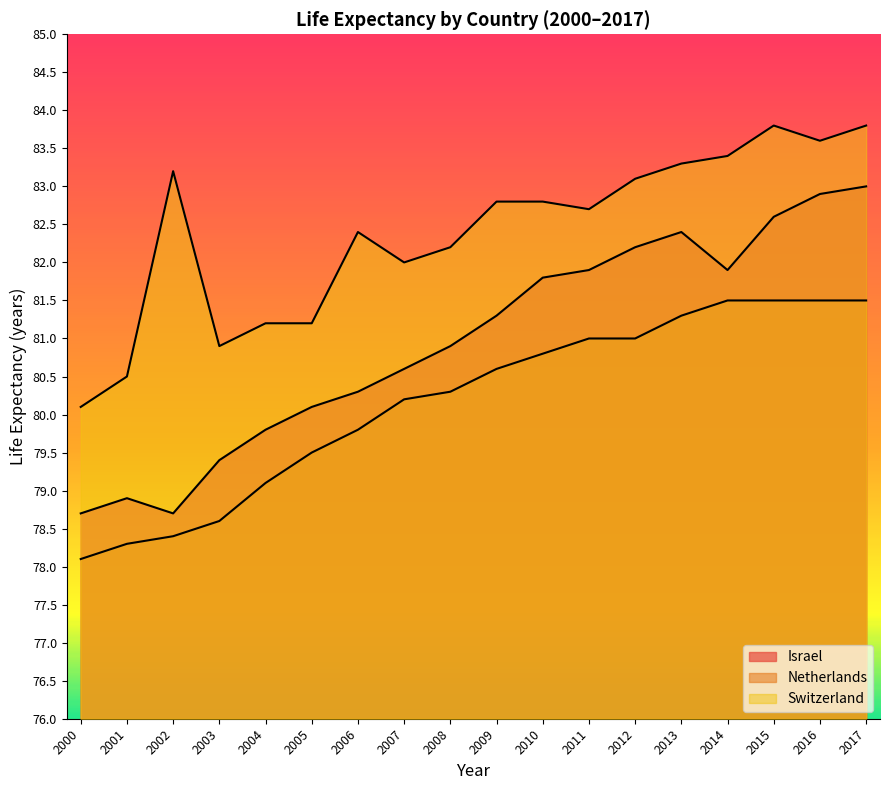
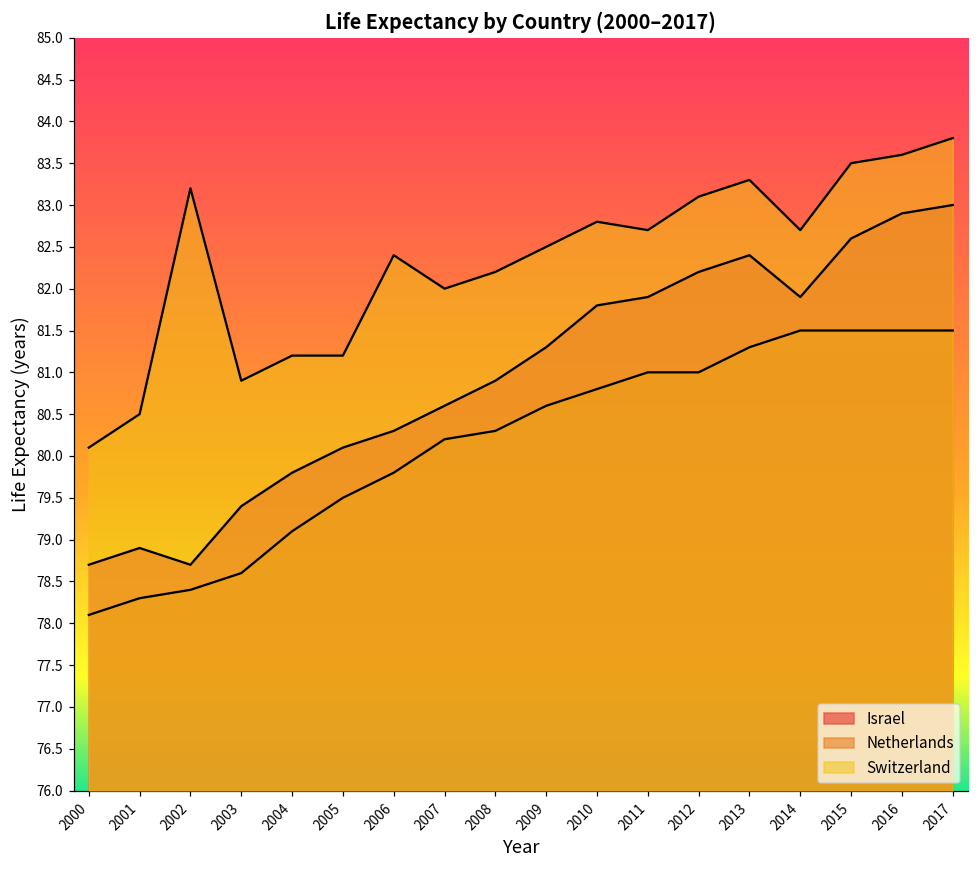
Switzerland, 2009: 82.8 -> 82.5
Switzerland, 2014: 83.4 -> 82.7
Switzerland, 2015: 83.8 -> 83.5
